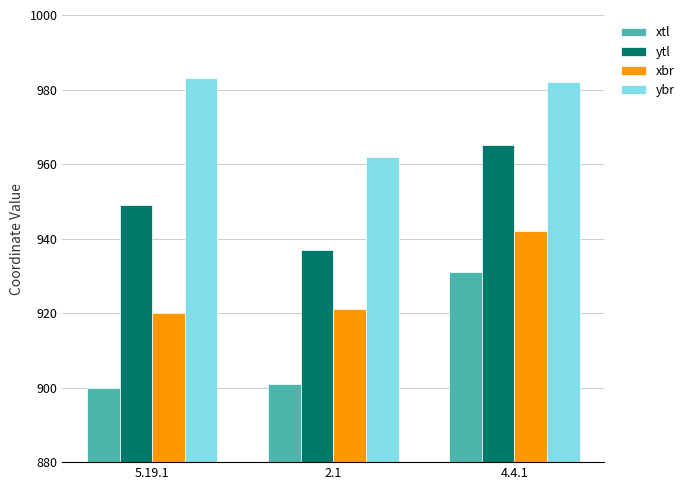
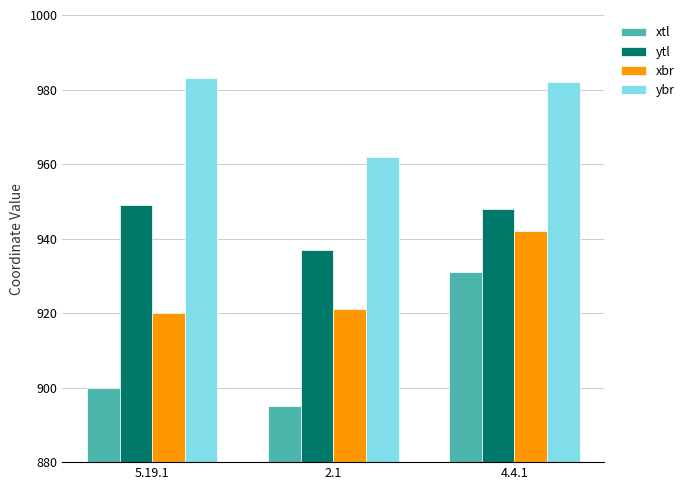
xtl, 2.1: 901 -> 895
ytl, 4.4.1: 965 -> 948
